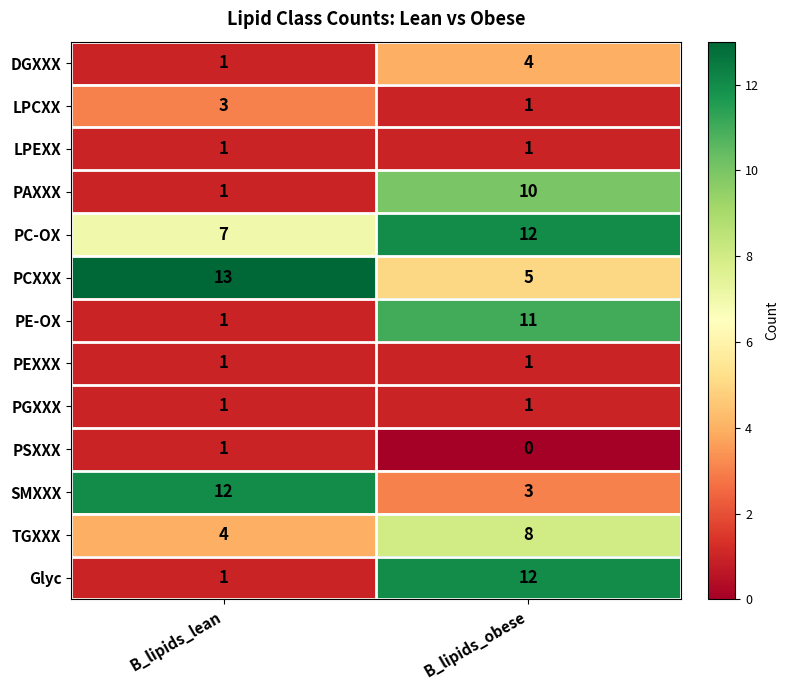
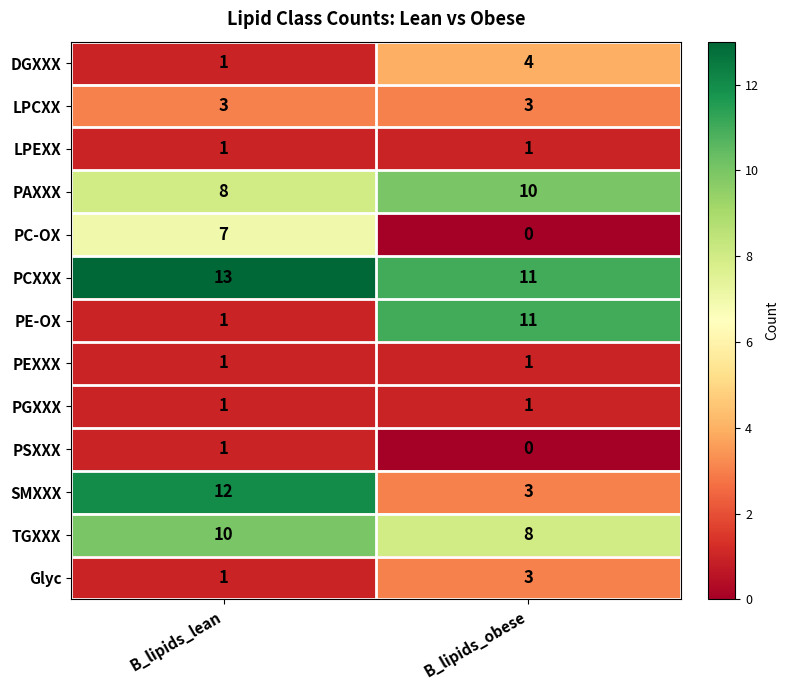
LPCXX, B_lipids_obese: 1 -> 3
PAXXX, B_lipids_lean: 1 -> 8
PC-OX, B_lipids_obese: 12 -> 0
PCXXX, B_lipids_obese: 5 -> 11
TGXXX, B_lipids_lean: 4 -> 10
Glyc, B_lipids_obese: 12 -> 3
